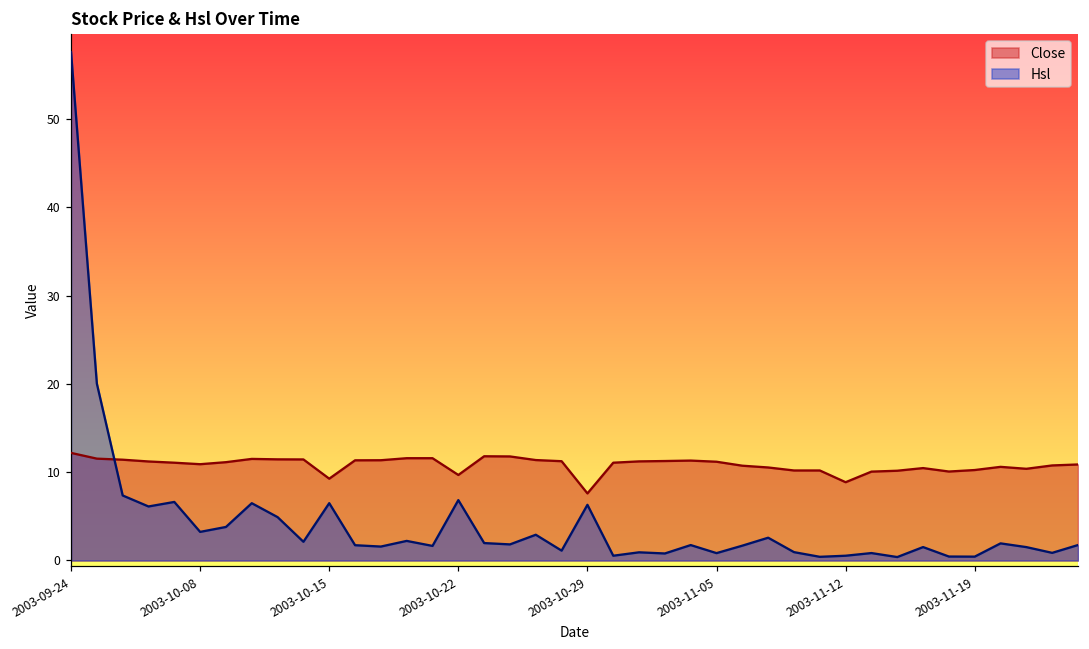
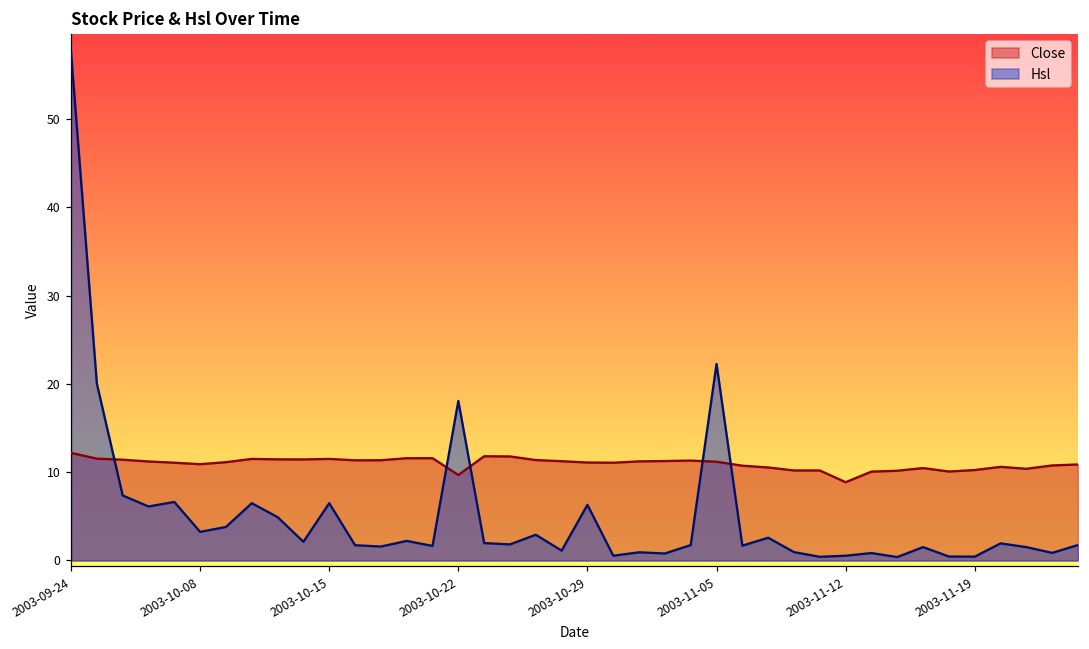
Close, 2003-10-15: 9 -> 12
Hsl, 2003-10-22: 7 -> 18
Close, 2003-10-29: 8 -> 11
Hsl, 2003-11-05: 1 -> 22
